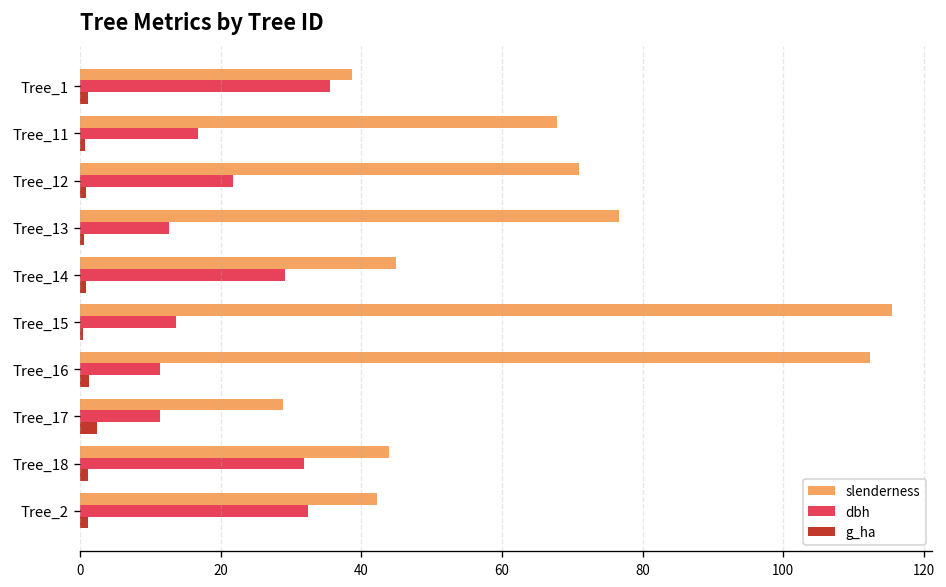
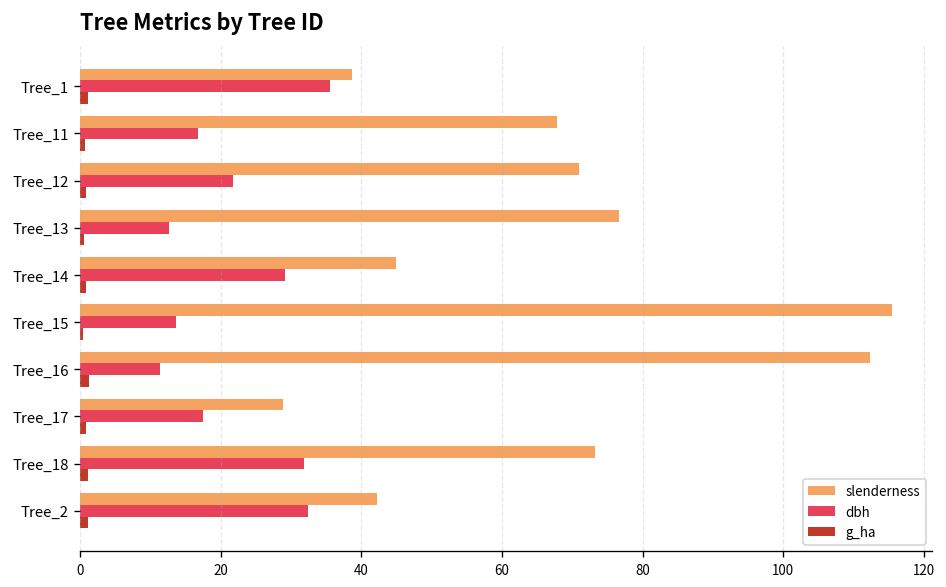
dbh, Tree_17: 11 -> 17
g_ha, Tree_17: 2 -> 1
slenderness, Tree_18: 44 -> 73
